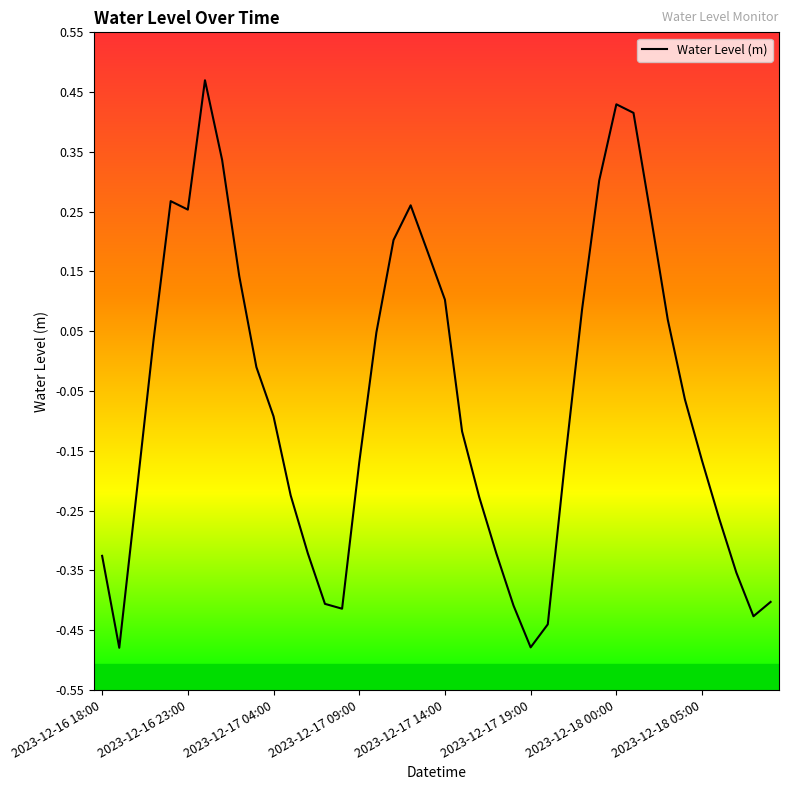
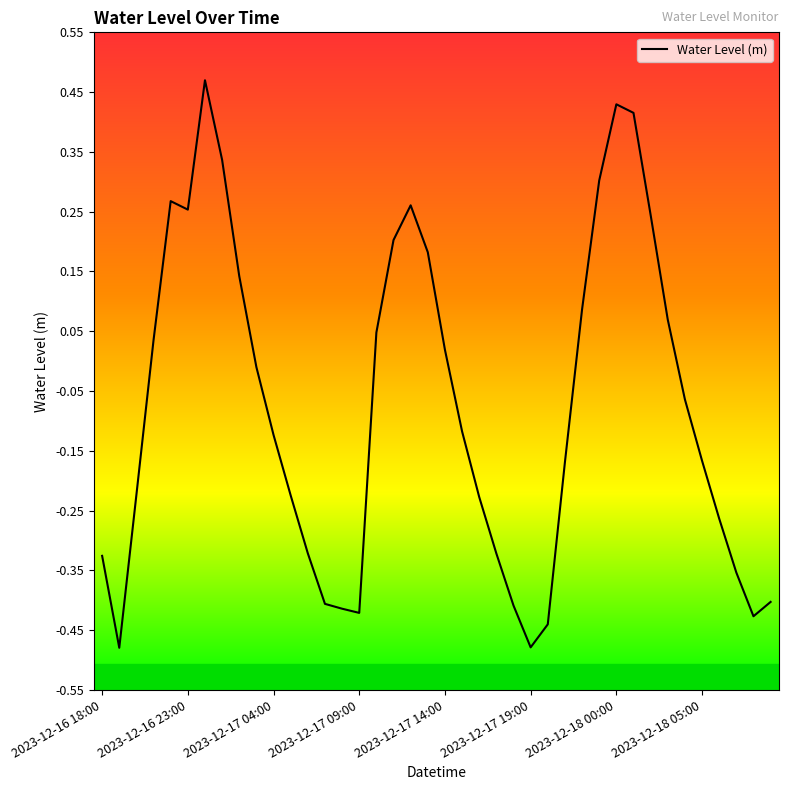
2023-12-17 04:00: -0.09 -> -0.12
2023-12-17 09:00: -0.17 -> -0.42
2023-12-17 14:00: 0.10 -> 0.02
